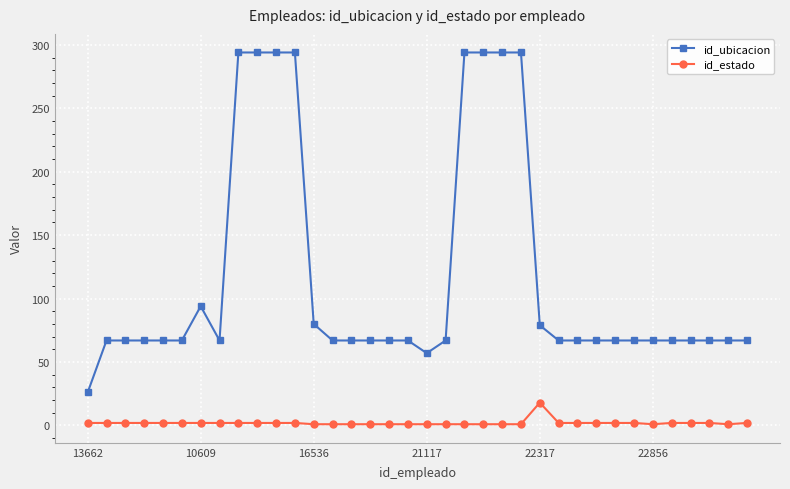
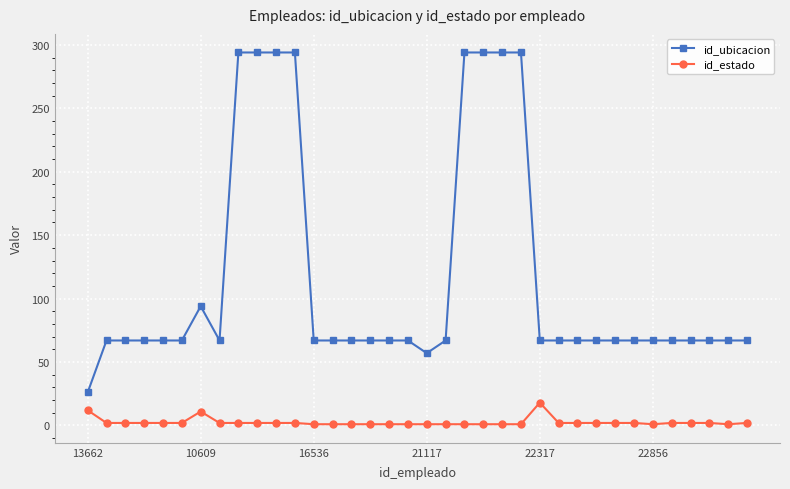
id_estado, 13662: 2 -> 12
id_estado, 10609: 2 -> 11
id_ubicacion, 16536: 80 -> 67
id_ubicacion, 22317: 79 -> 67
